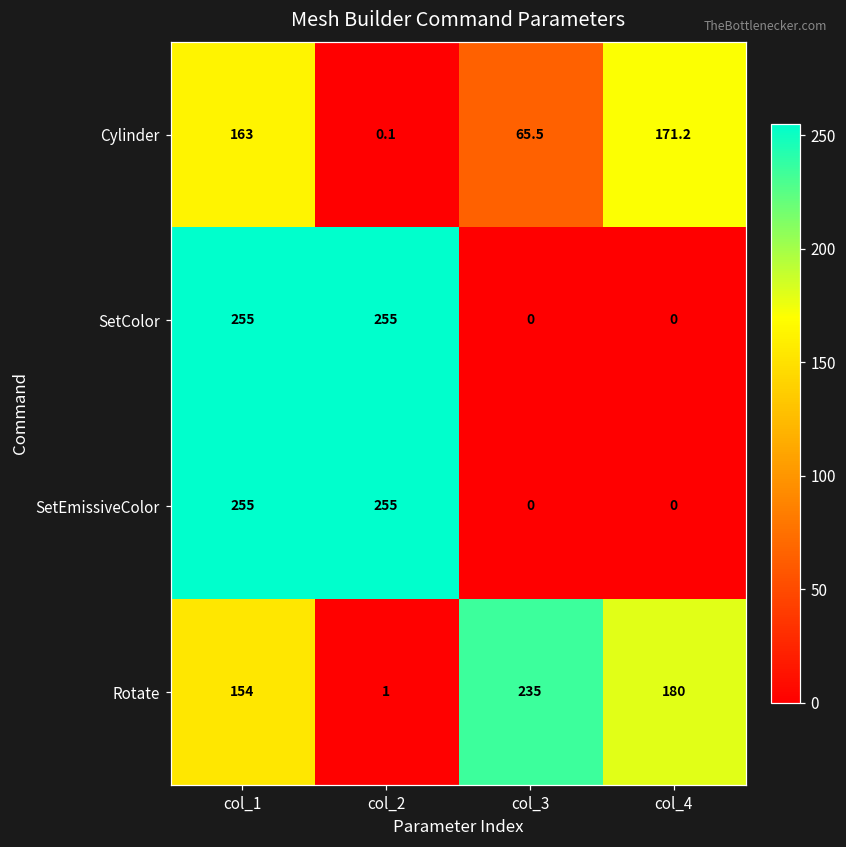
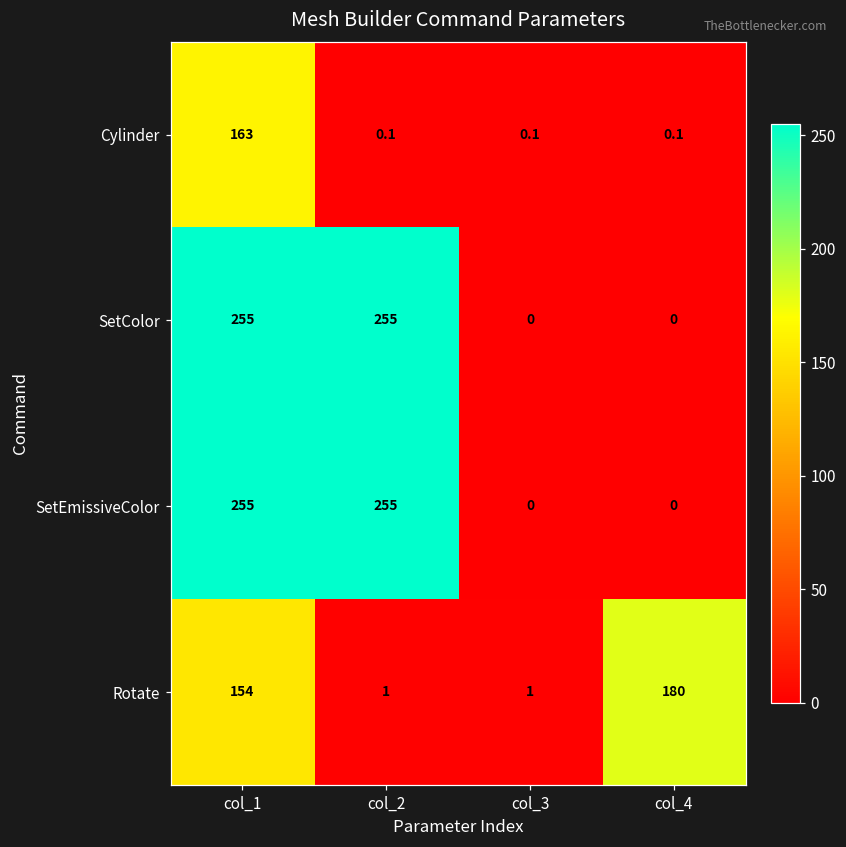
Cylinder, col_3: 65.5 -> 0.1
Cylinder, col_4: 171.2 -> 0.1
Rotate, col_3: 235 -> 1
